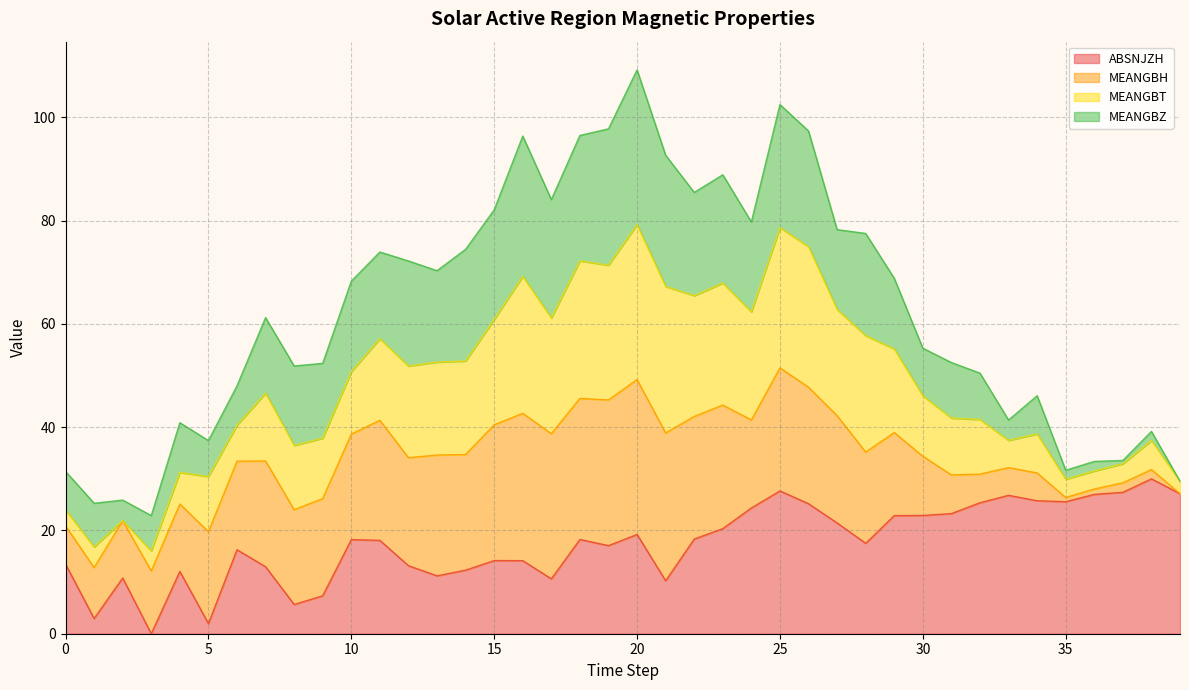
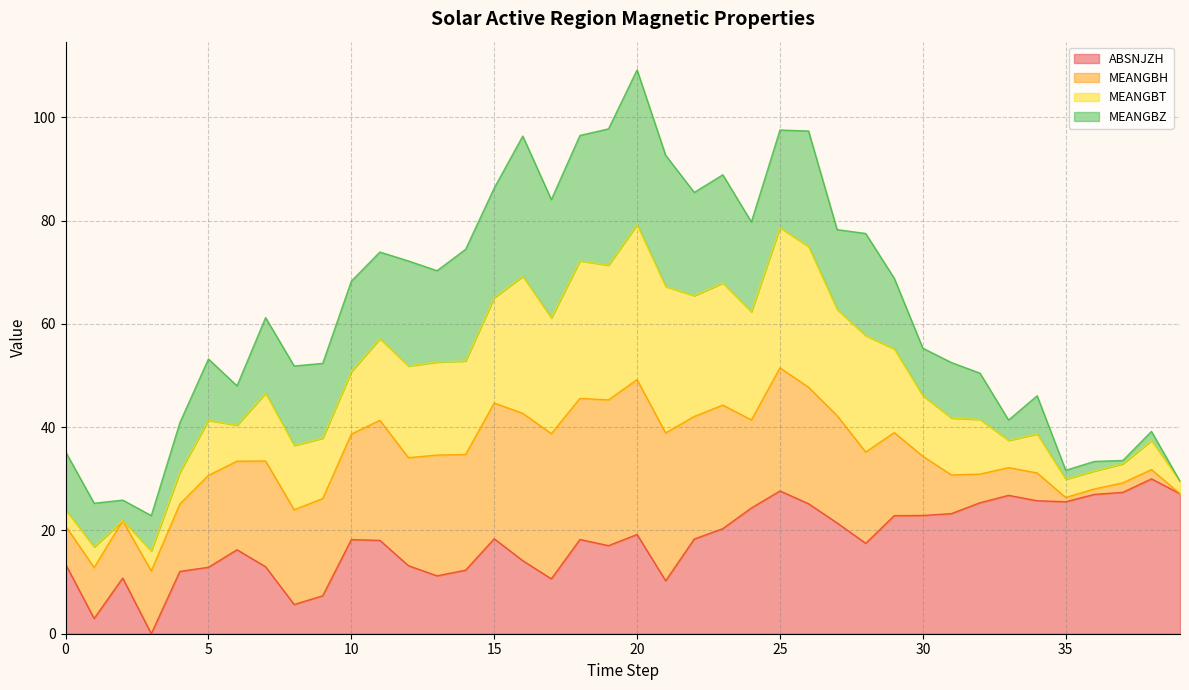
MEANGBZ, 0: 7 -> 11
ABSNJZH, 5: 2 -> 13
MEANGBZ, 5: 7 -> 12
ABSNJZH, 15: 14 -> 18
MEANGBZ, 25: 24 -> 19
